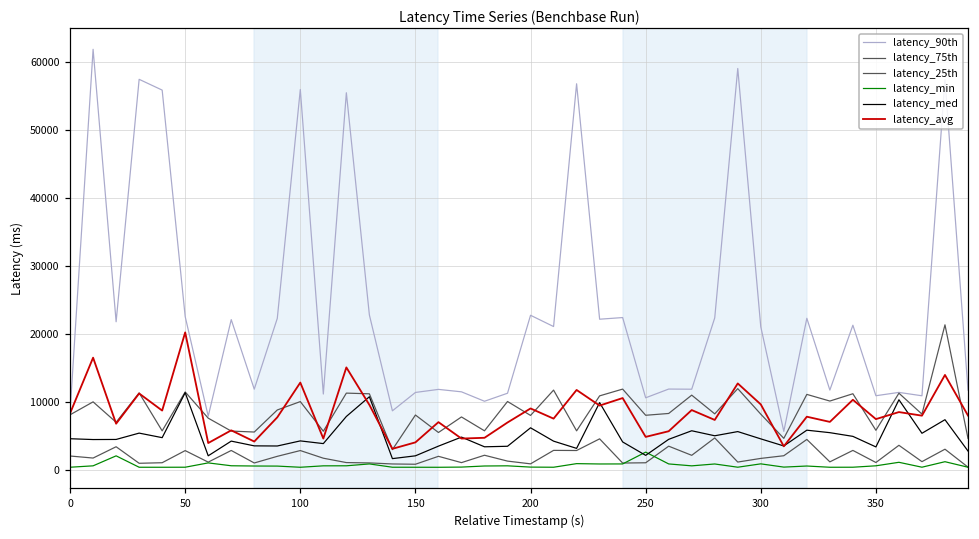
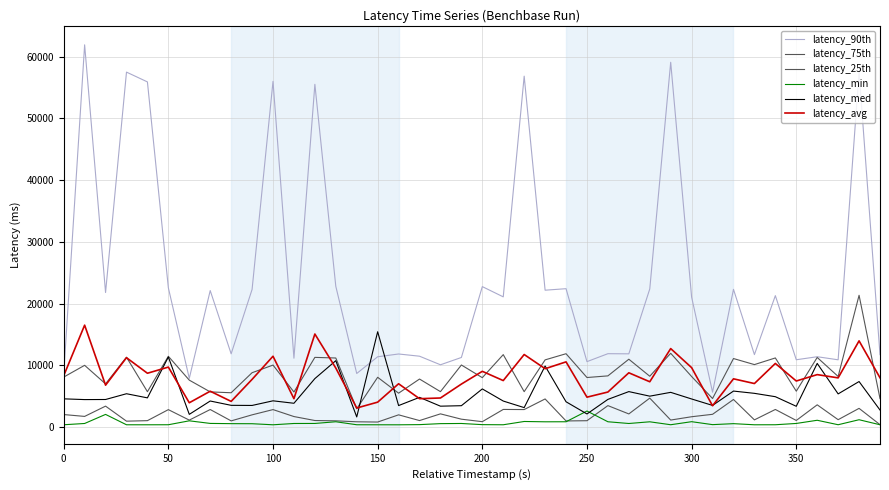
latency_avg, 50: 20000 -> 10000
latency_avg, 100: 13000 -> 11000
latency_med, 150: 2000 -> 15000
